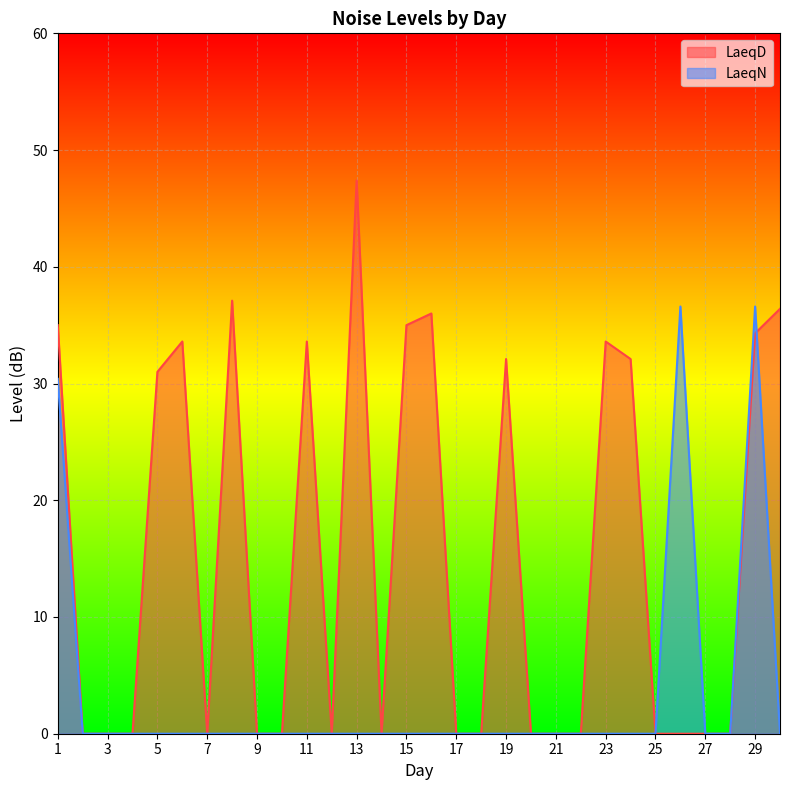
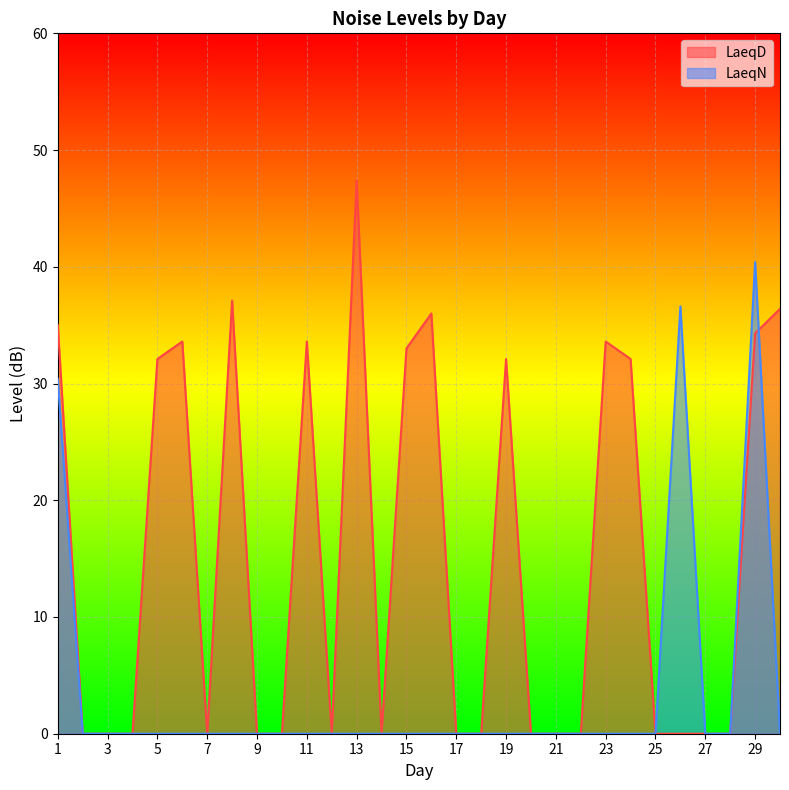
LaeqD, 5: 31.0 -> 32.1
LaeqD, 15: 35 -> 33
LaeqN, 29: 36.6 -> 40.4
